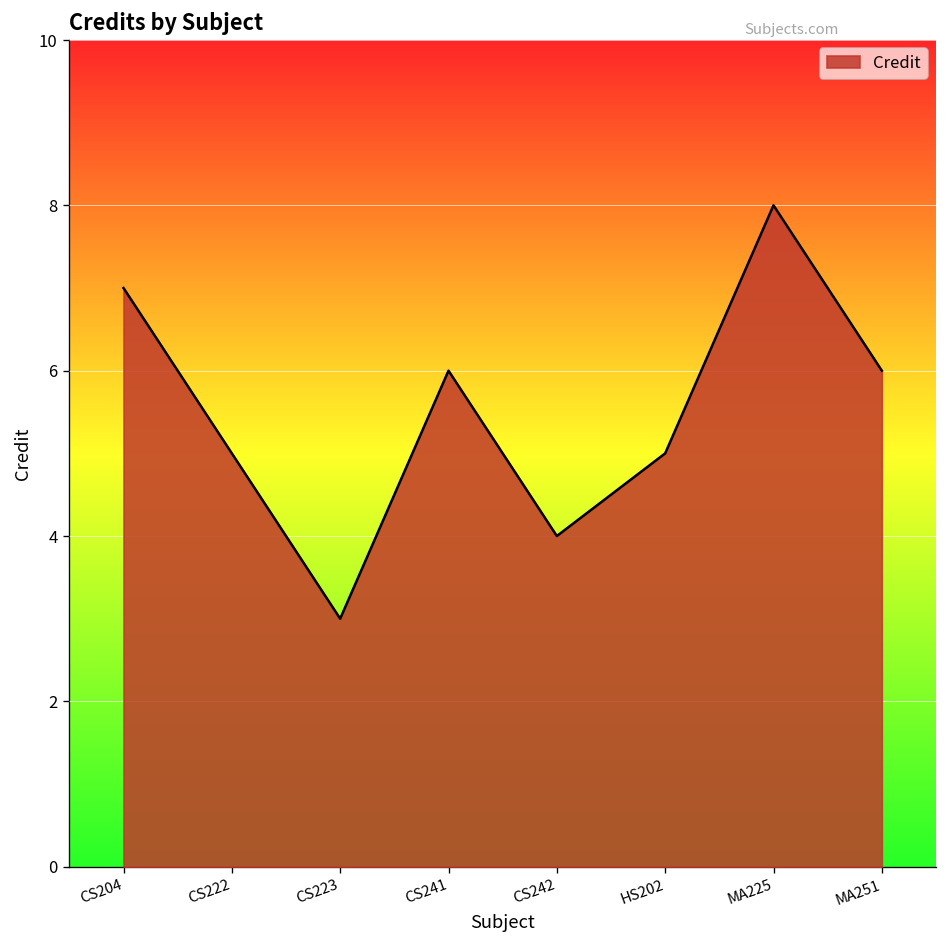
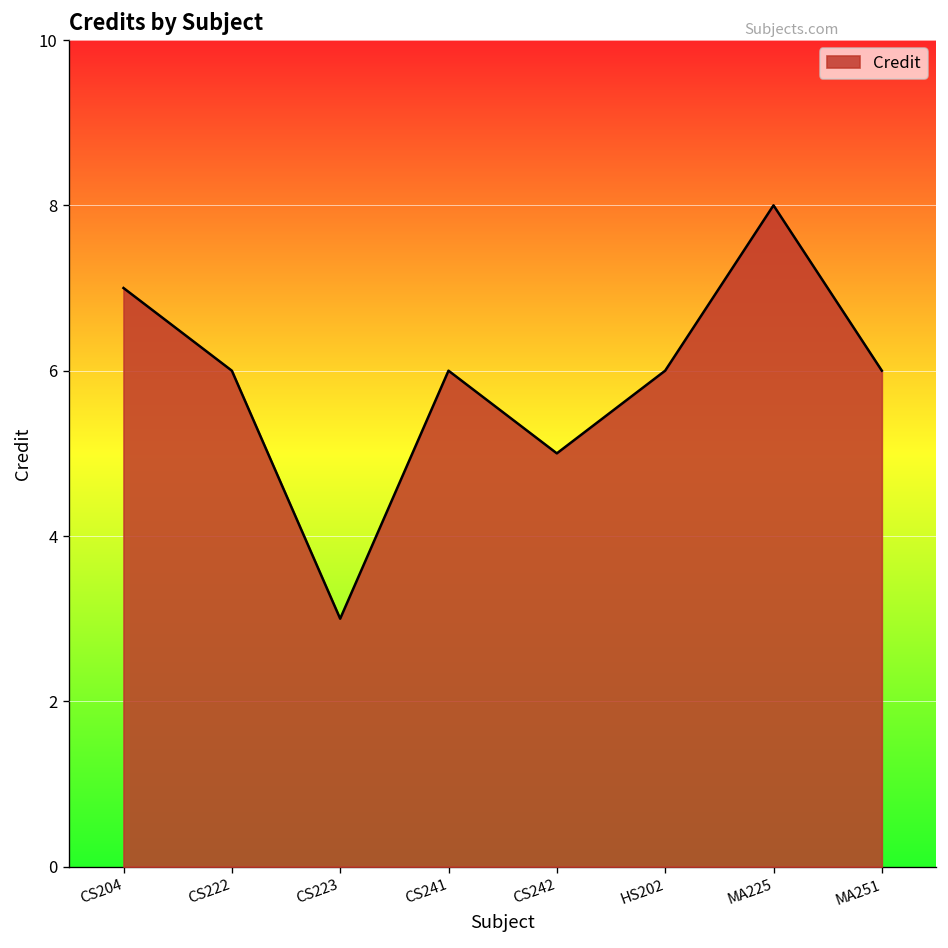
CS222: 5 -> 6
CS242: 4 -> 5
HS202: 5 -> 6
